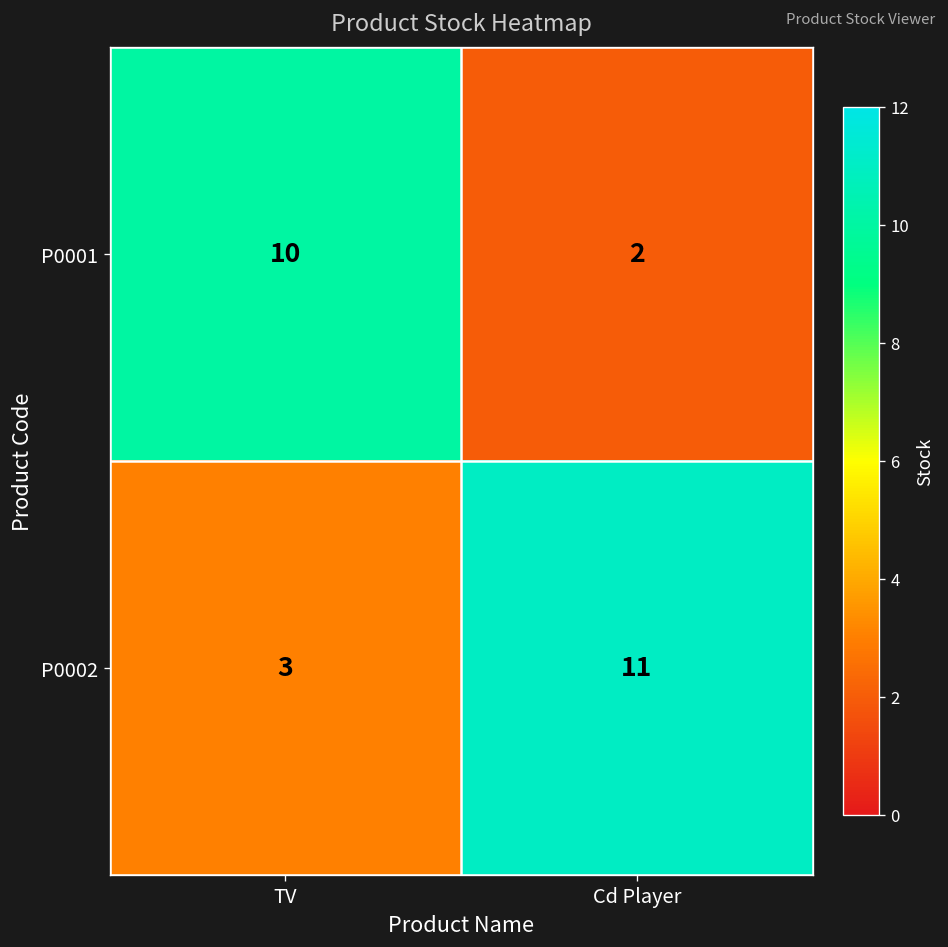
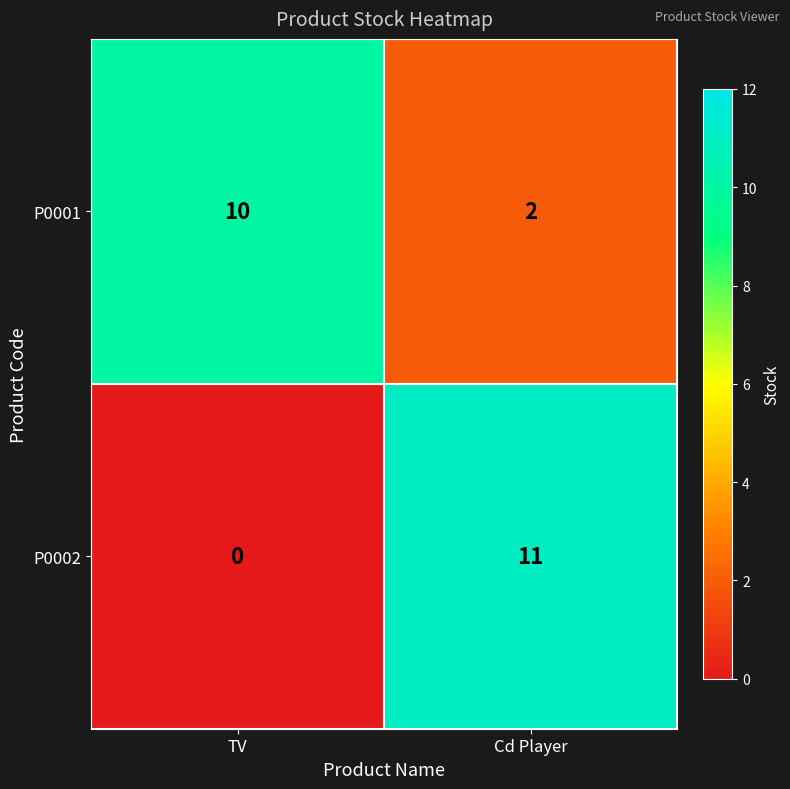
P0002, TV: 3 -> 0
